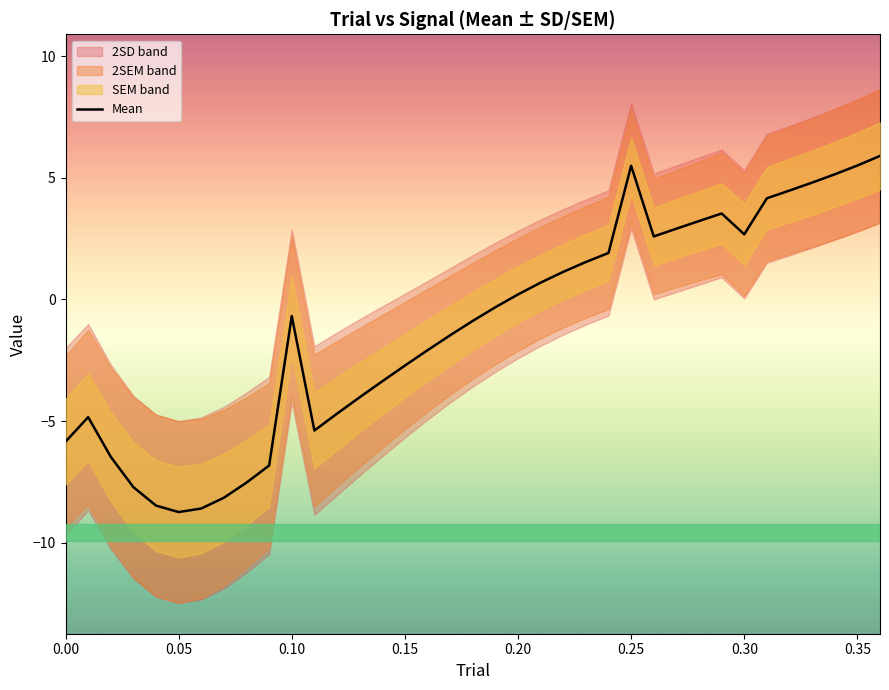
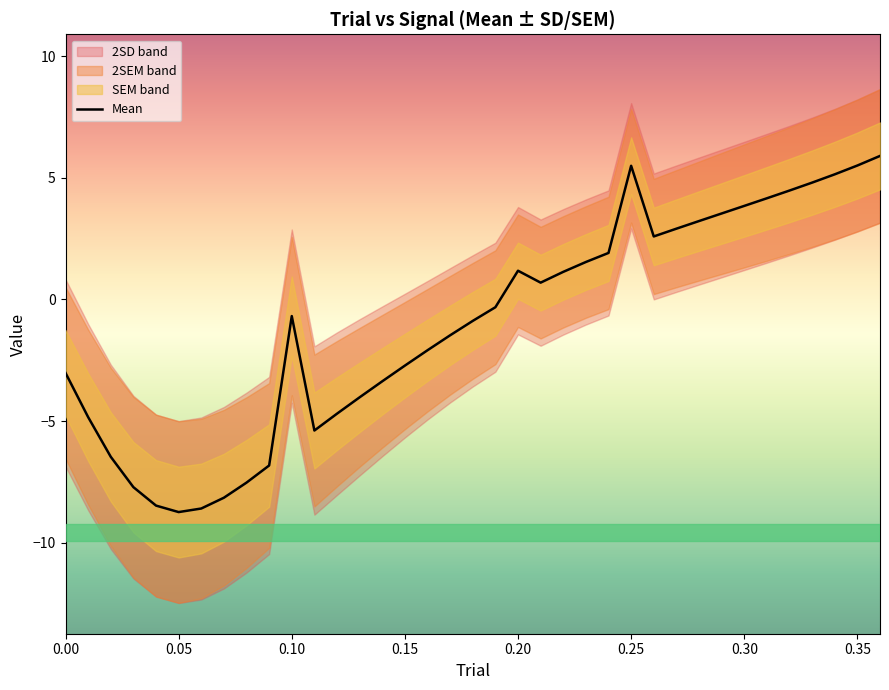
Mean, 0.00: -5.8 -> -3.0
Mean, 0.20: 0.2 -> 1.2
Mean, 0.30: 2.7 -> 3.8
